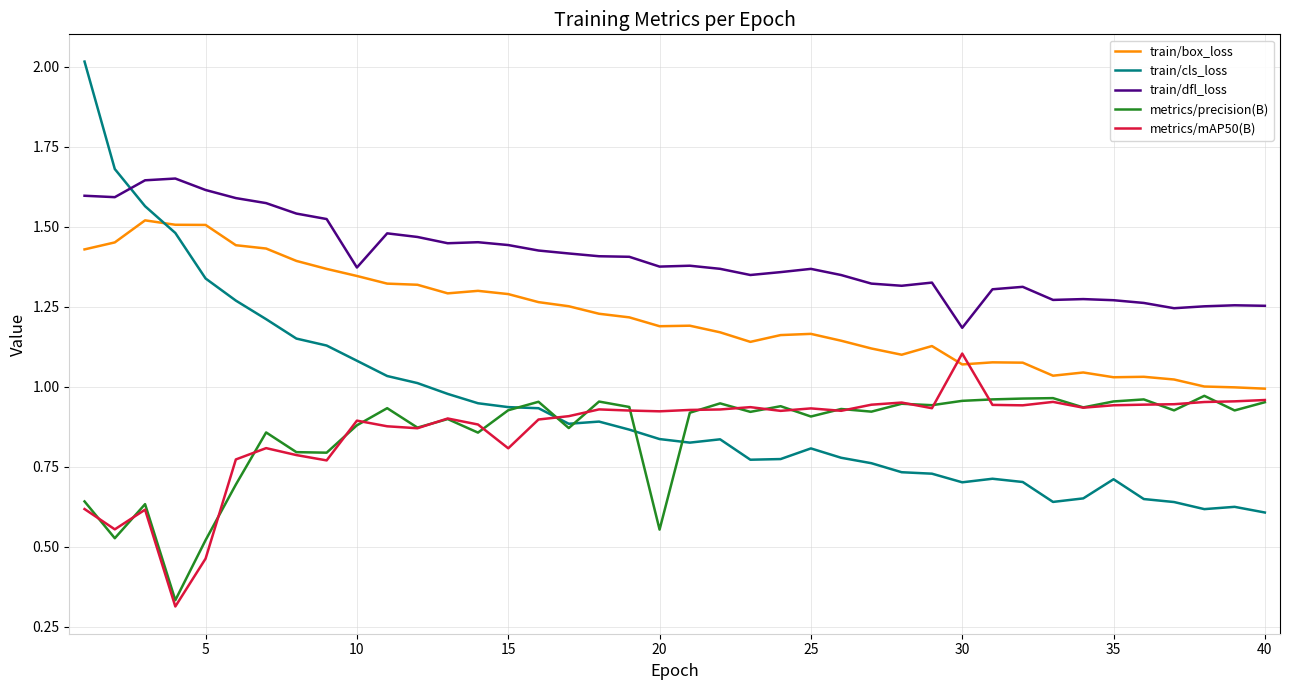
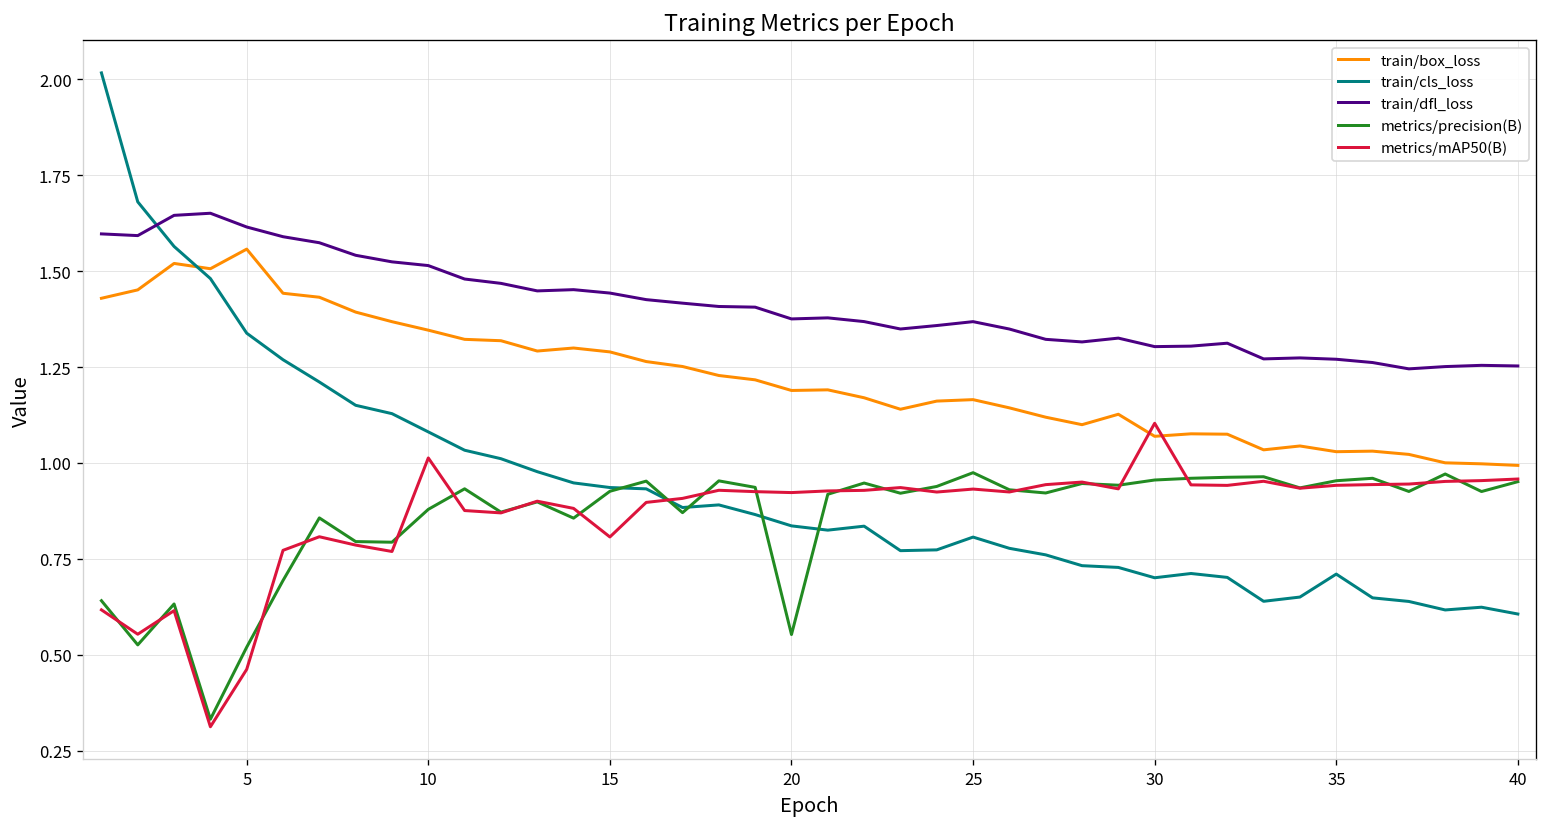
train/box_loss, 5: 1.51 -> 1.56
train/dfl_loss, 10: 1.37 -> 1.51
metrics/mAP50(B), 10: 0.89 -> 1.01
metrics/precision(B), 25: 0.91 -> 0.97
train/dfl_loss, 30: 1.18 -> 1.30
